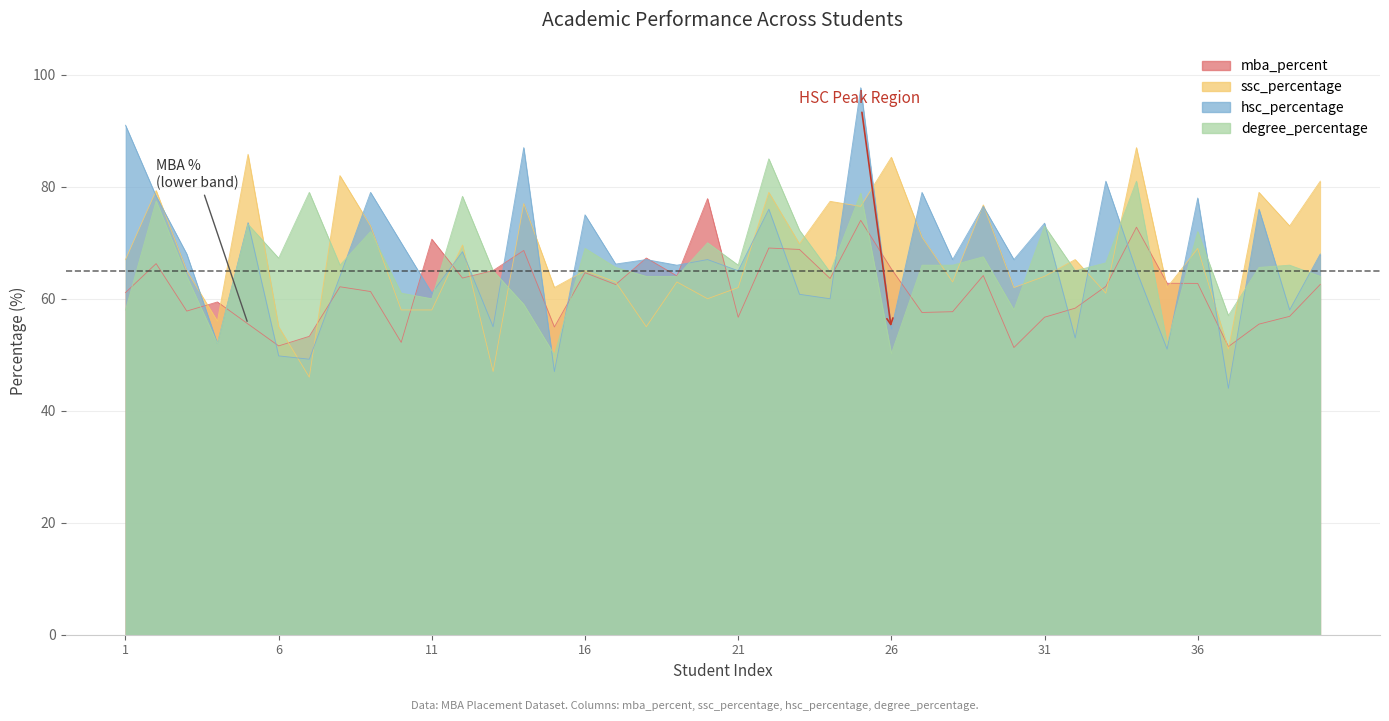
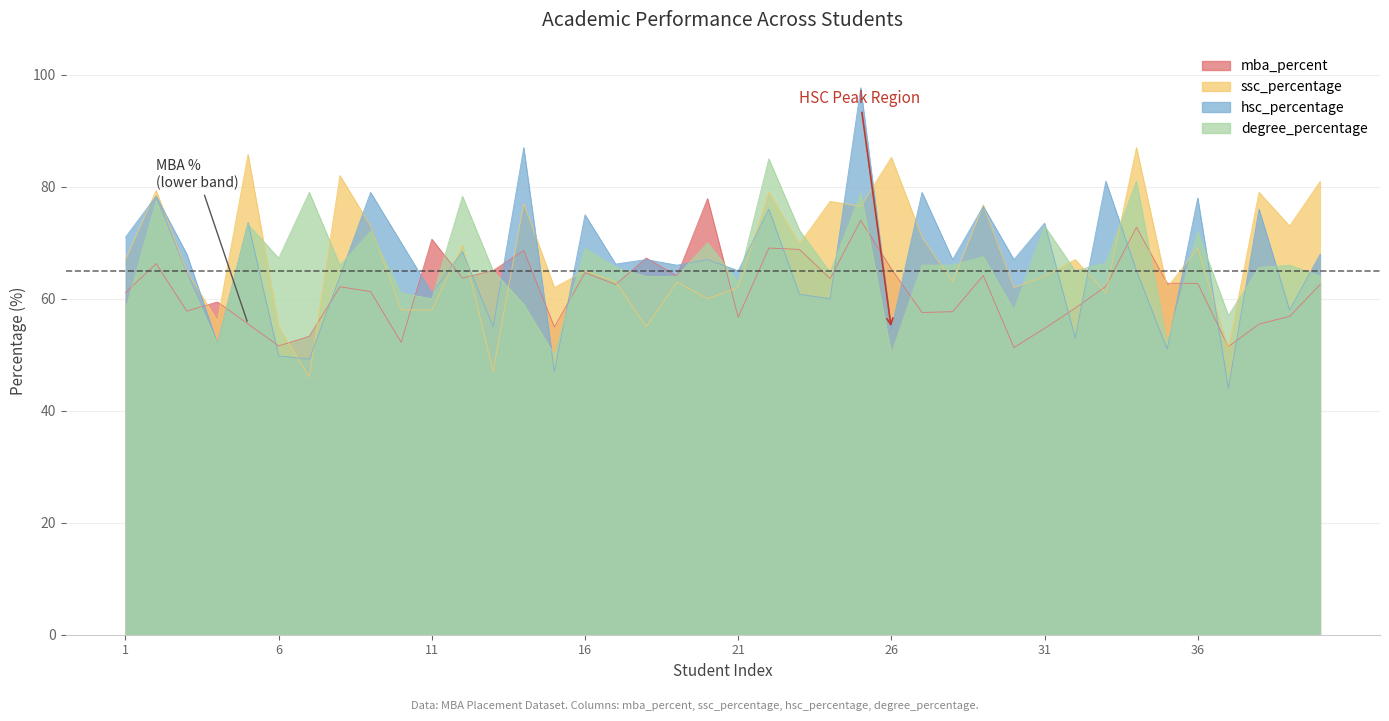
hsc_percentage, 1: 91 -> 71
degree_percentage, 21: 66 -> 63
mba_percent, 31: 57 -> 55
